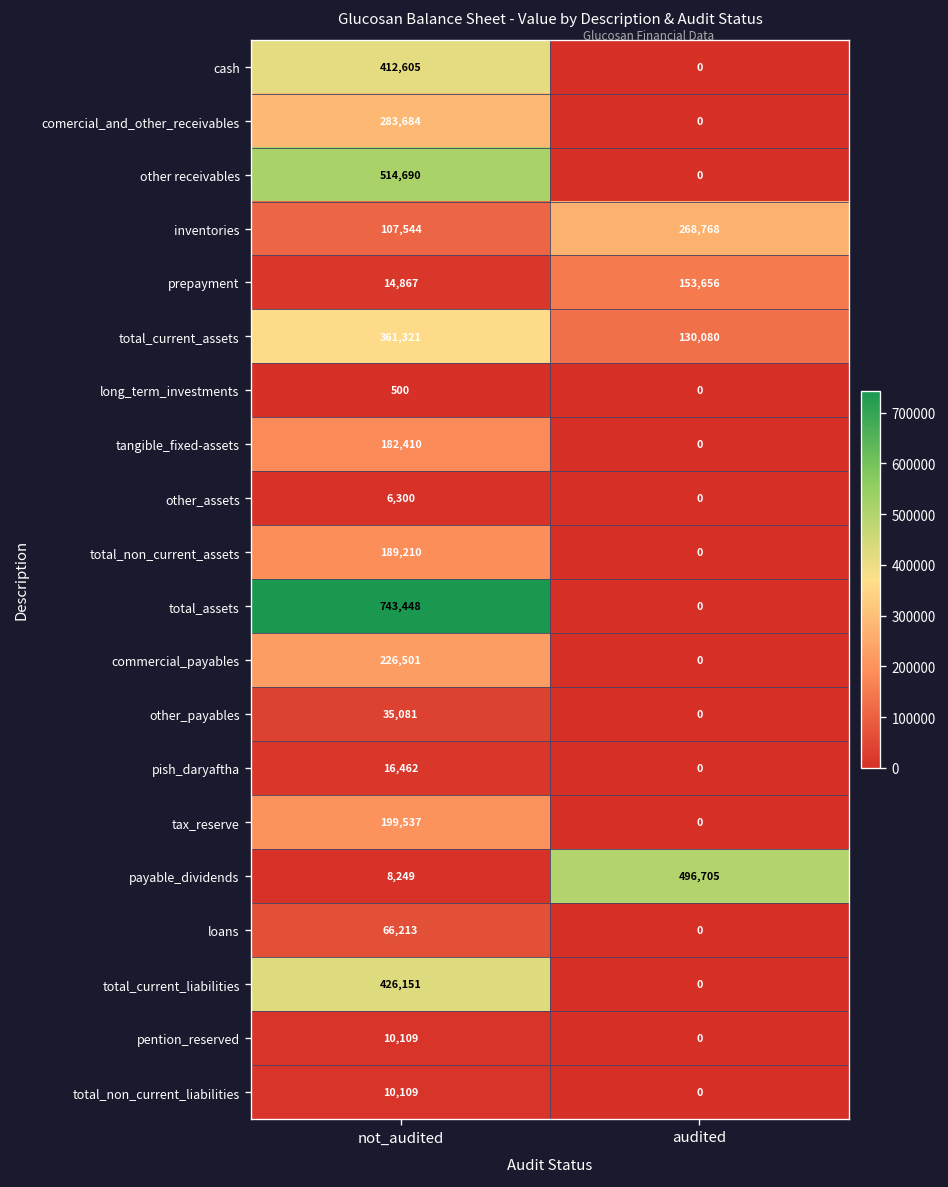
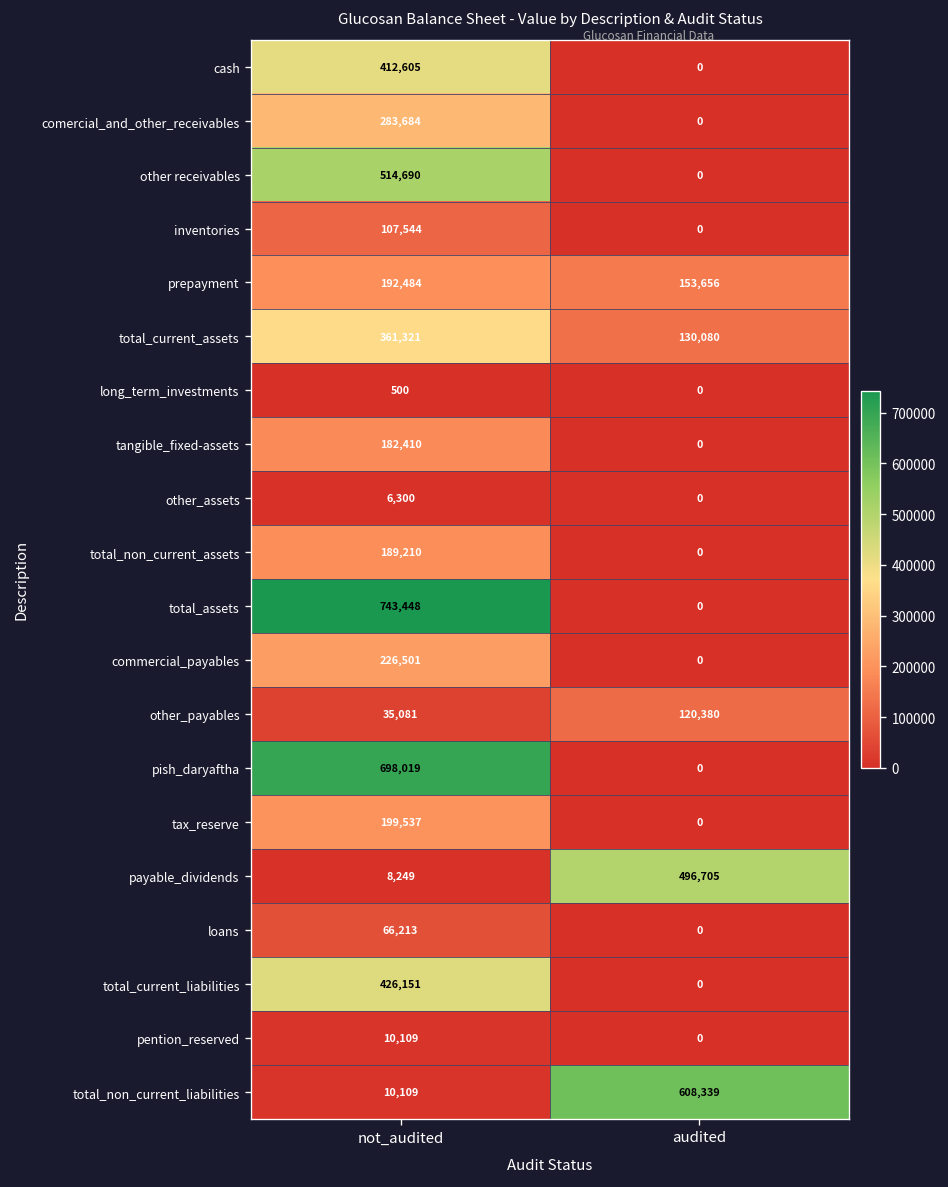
inventories, audited: 268,768 -> 0
prepayment, not_audited: 14,867 -> 192,484
other_payables, audited: 0 -> 120,380
pish_daryaftha, not_audited: 16,462 -> 698,019
total_non_current_liabilities, audited: 0 -> 608,339
